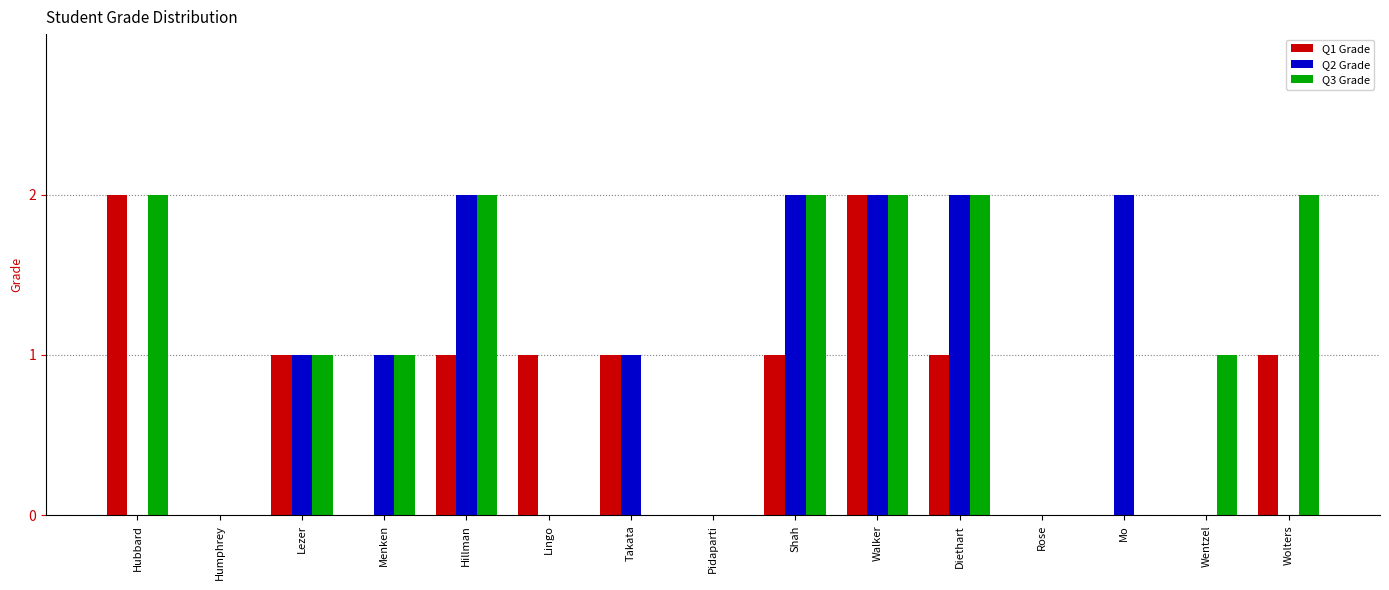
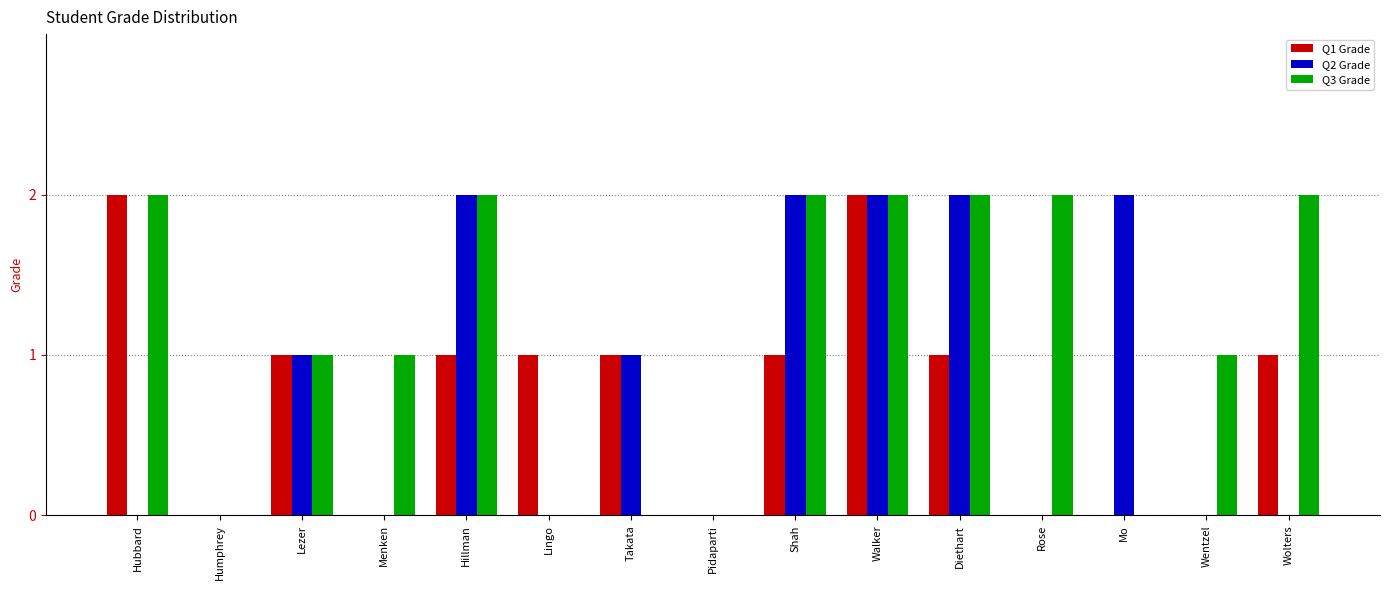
Q2 Grade, Menken: 1 -> 0
Q3 Grade, Rose: 0 -> 2
